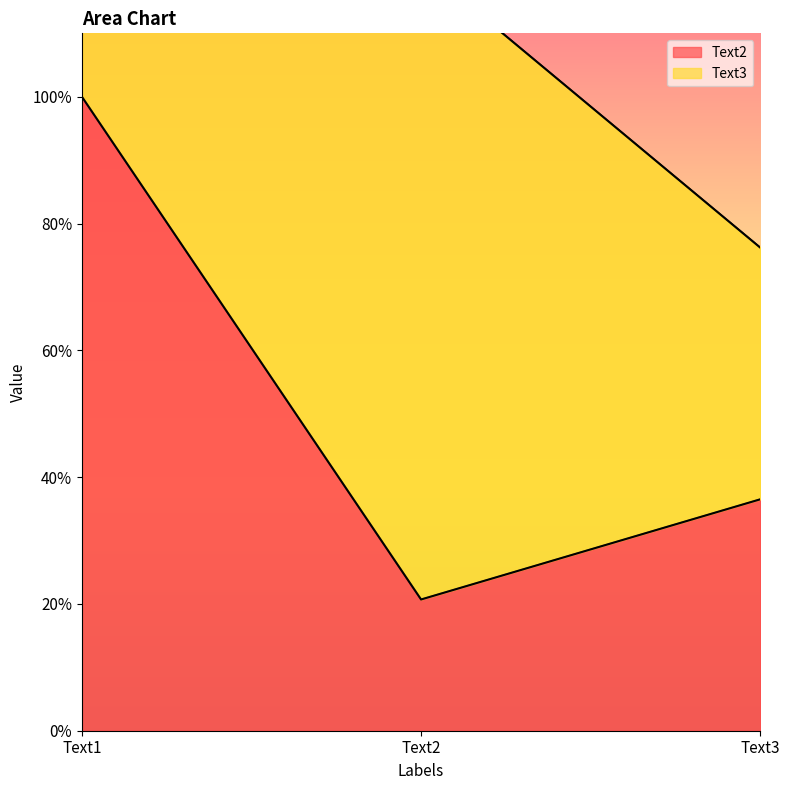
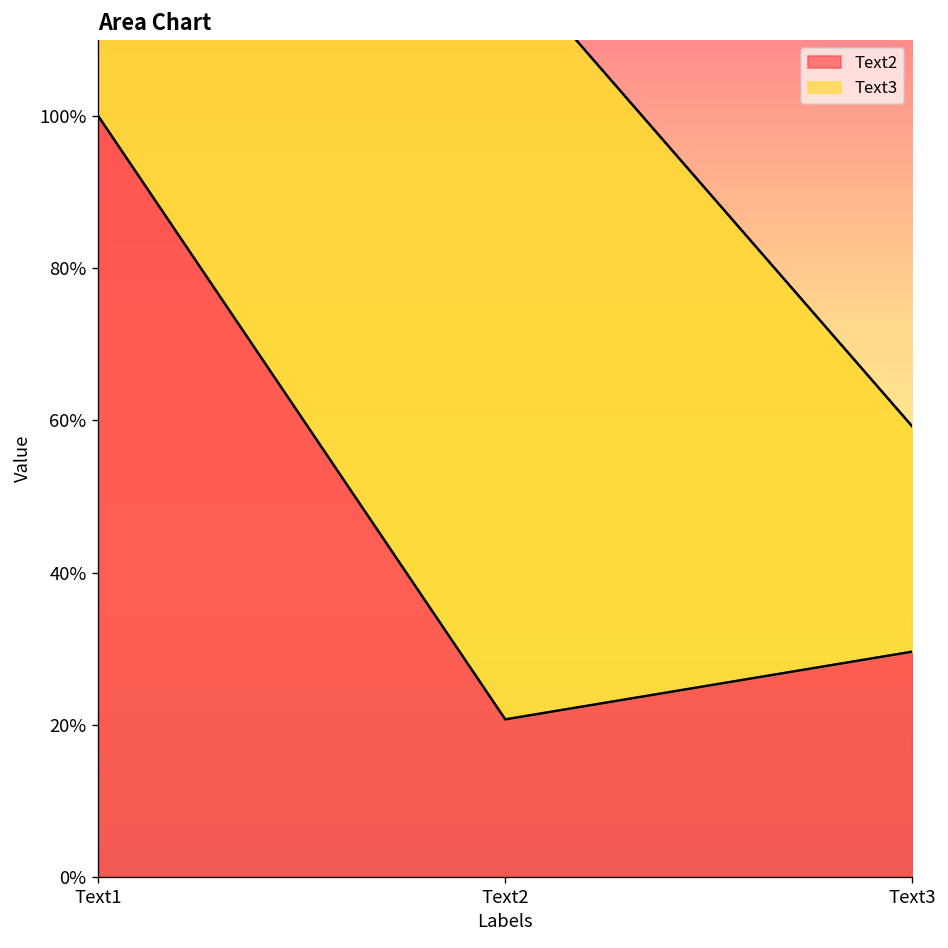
Text2, Text3: 37% -> 30%
Text3, Text3: 40% -> 30%
